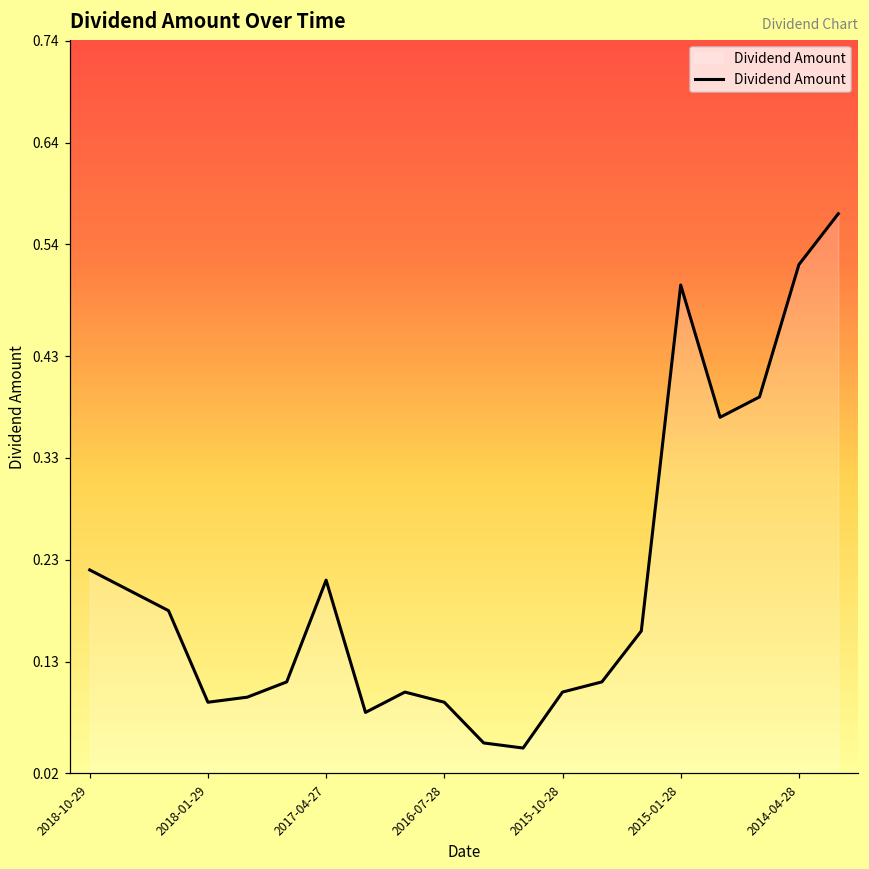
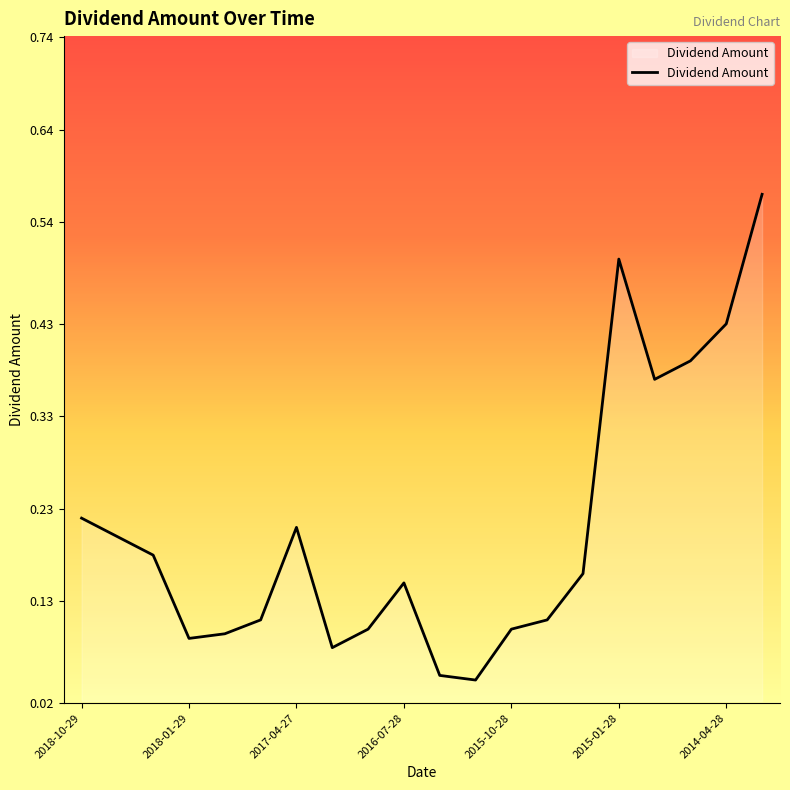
2016-07-28: 0.09 -> 0.15
2014-04-28: 0.52 -> 0.43
